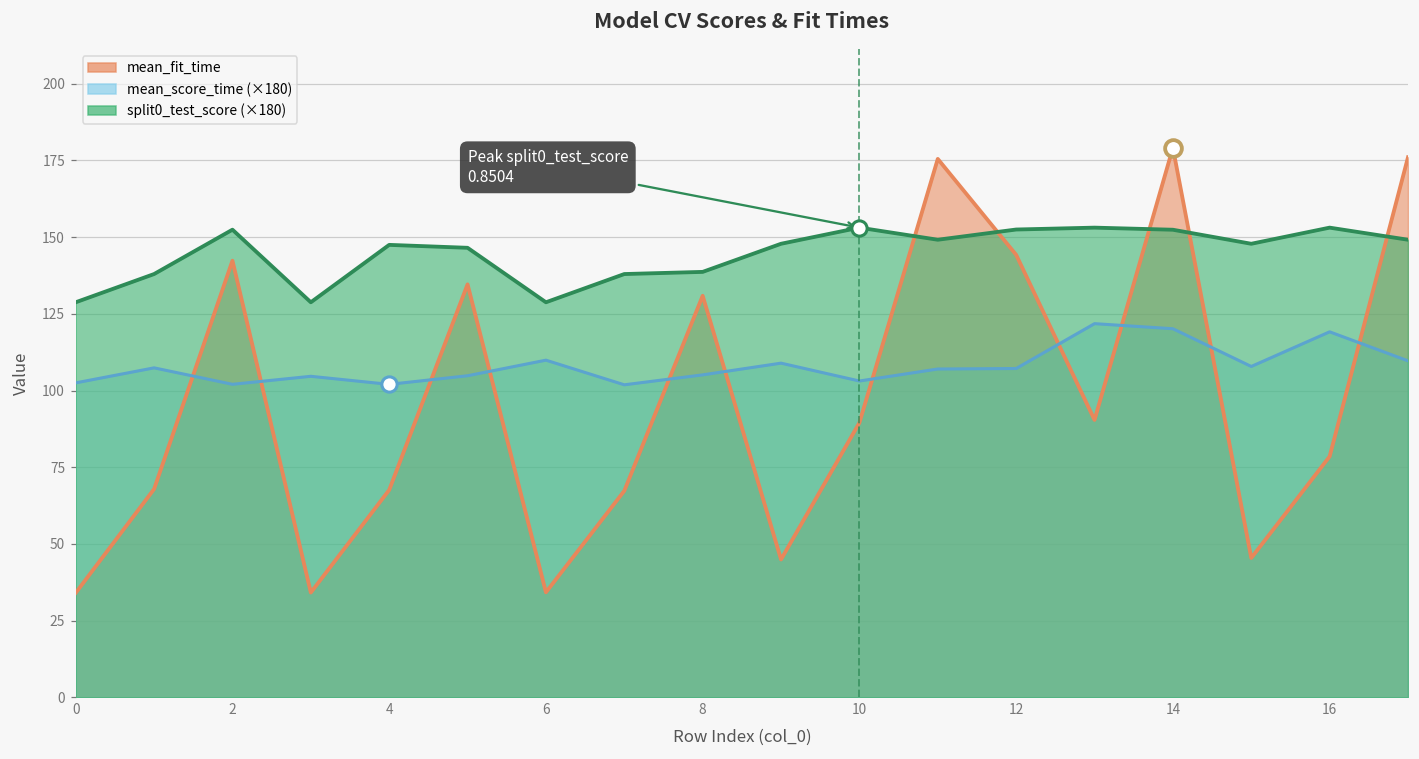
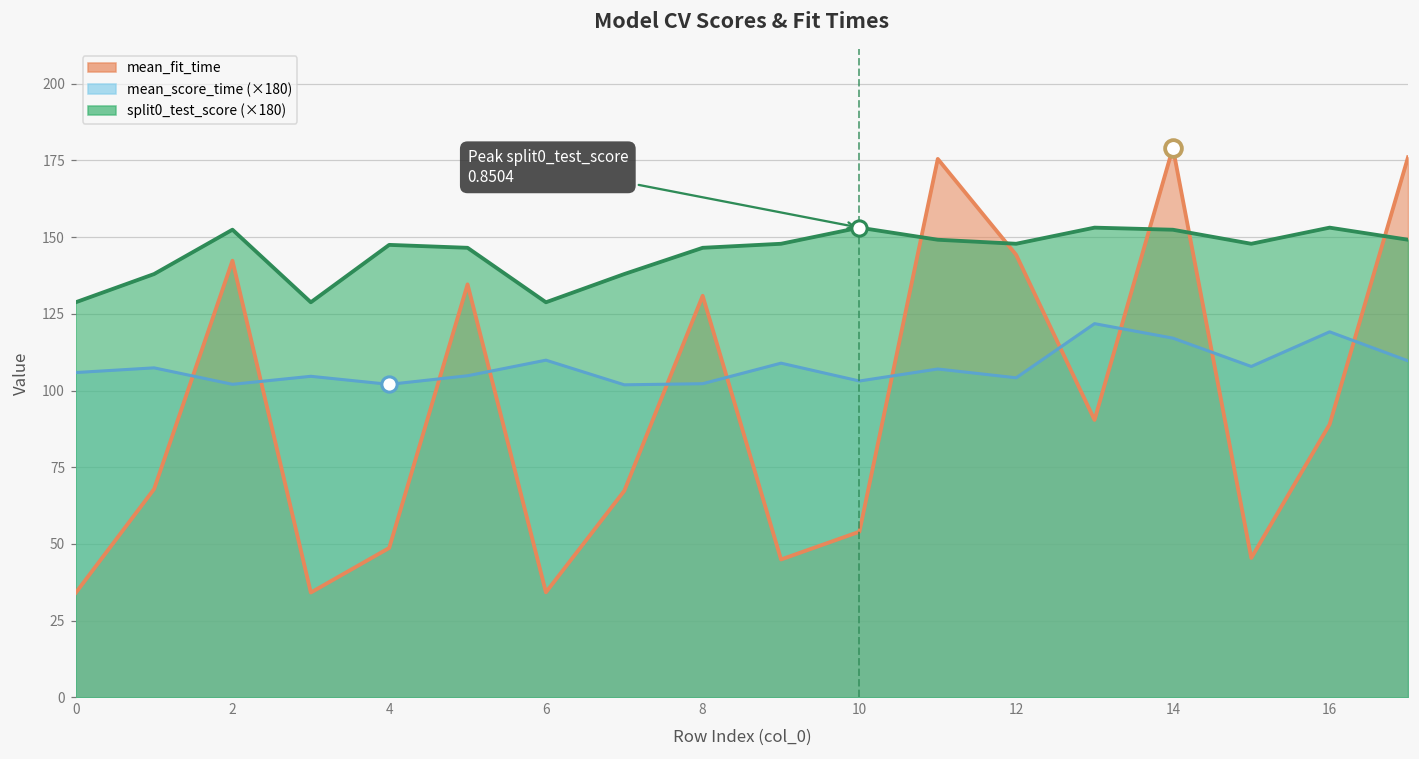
mean_score_time (×180), 0: 102 -> 106
mean_fit_time, 4: 68 -> 49
mean_score_time (×180), 8: 105 -> 102
split0_test_score (×180), 8: 139 -> 147
mean_fit_time, 10: 90 -> 54
mean_score_time (×180), 12: 107 -> 104
split0_test_score (×180), 12: 152 -> 148
mean_score_time (×180), 14: 120 -> 117
mean_fit_time, 16: 79 -> 89
